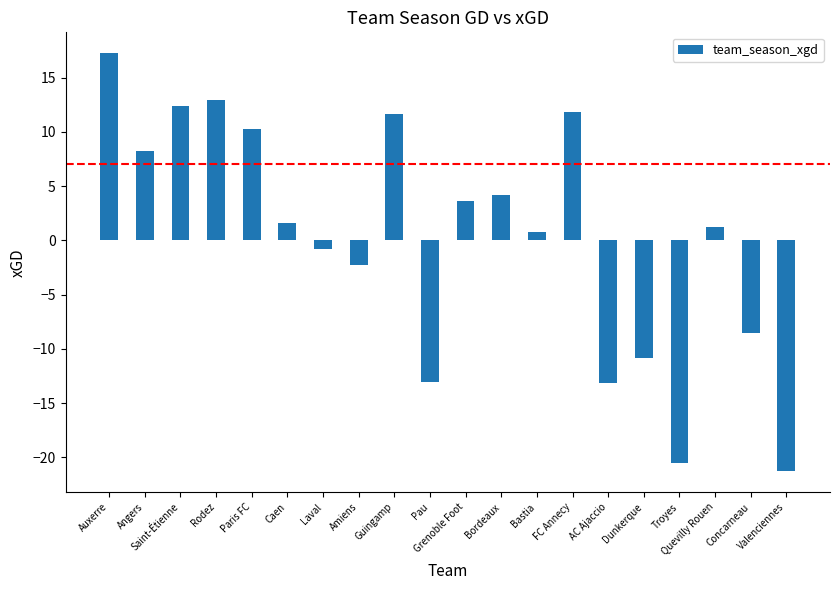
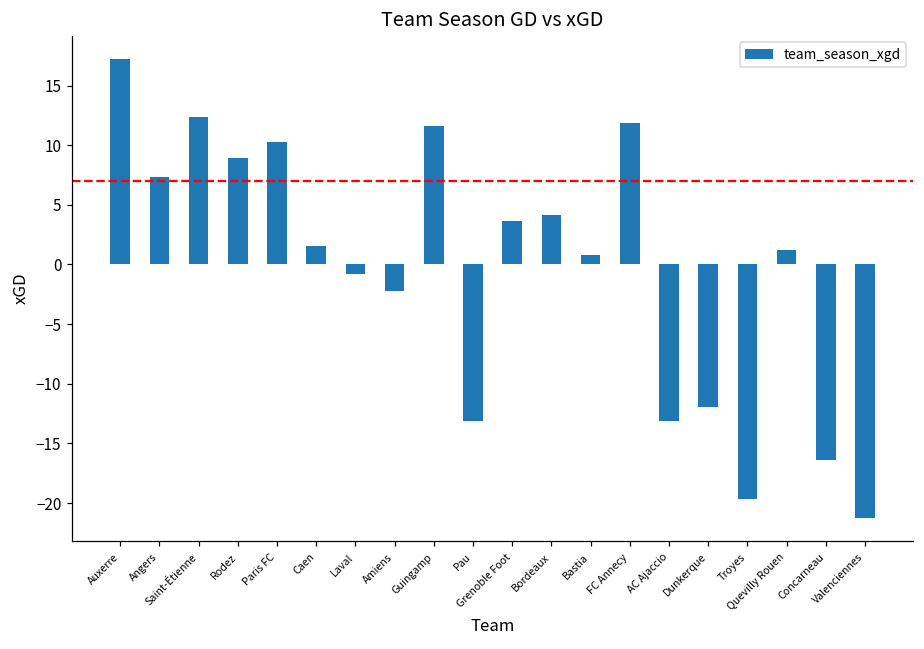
Angers: 8.2 -> 7.3
Rodez: 13.0 -> 9.0
Dunkerque: -10.9 -> -11.9
Troyes: -20.5 -> -19.6
Concarneau: -8.5 -> -16.4
